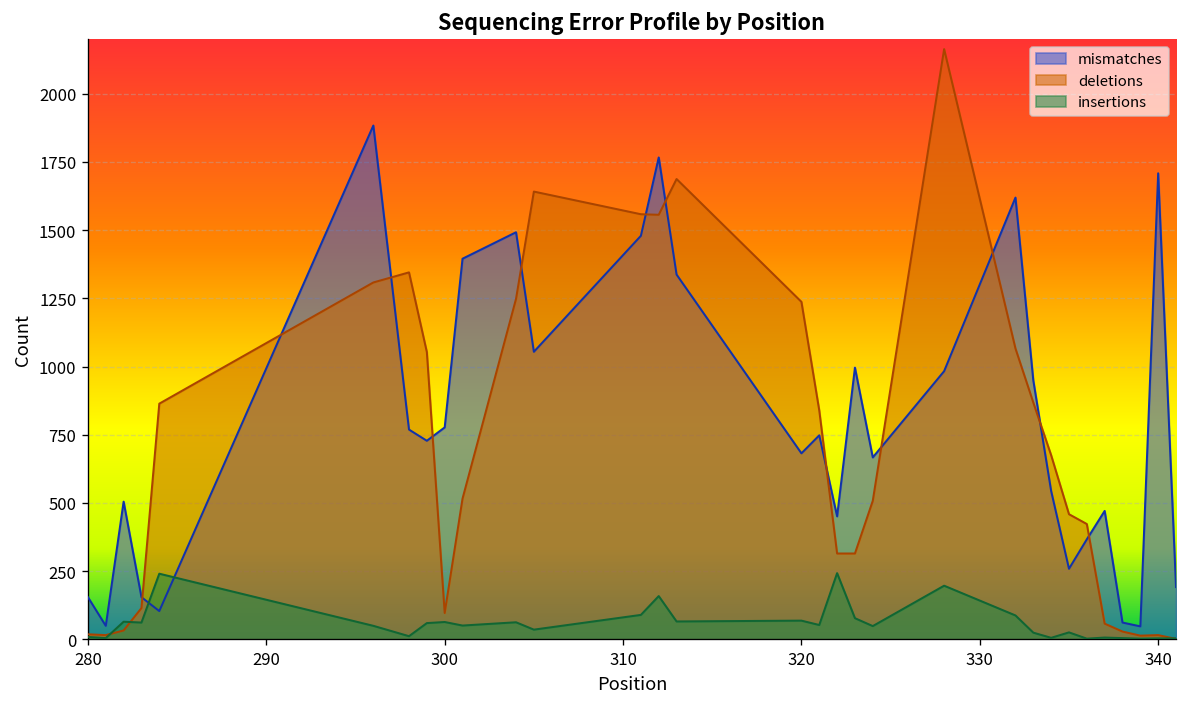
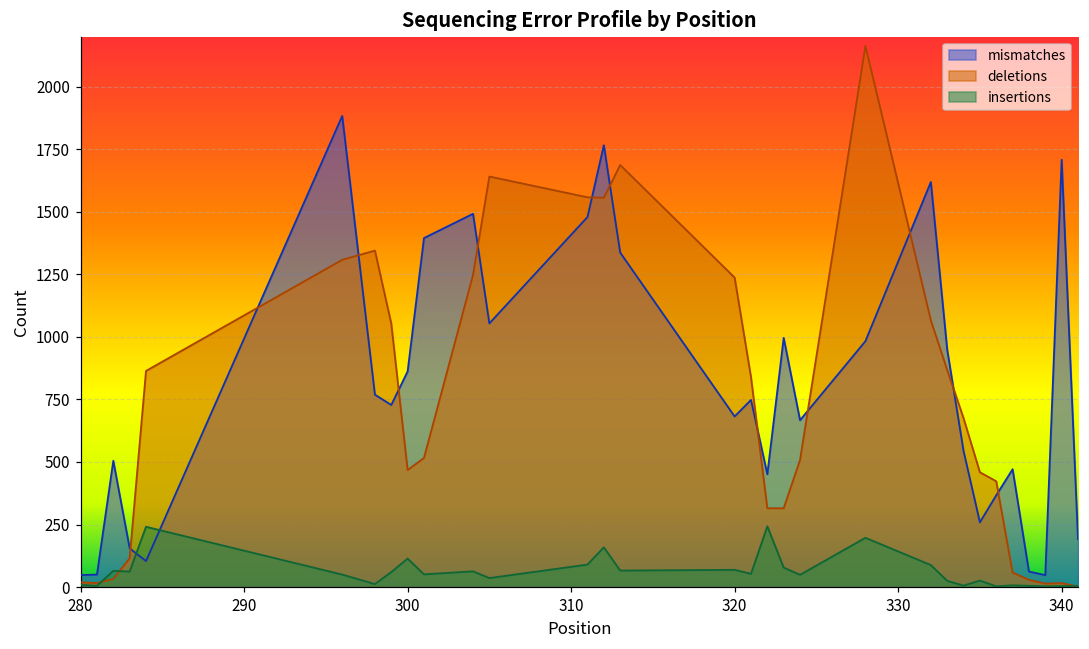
mismatches, 280: 160 -> 50
mismatches, 300: 780 -> 860
deletions, 300: 100 -> 470
insertions, 300: 60 -> 110
